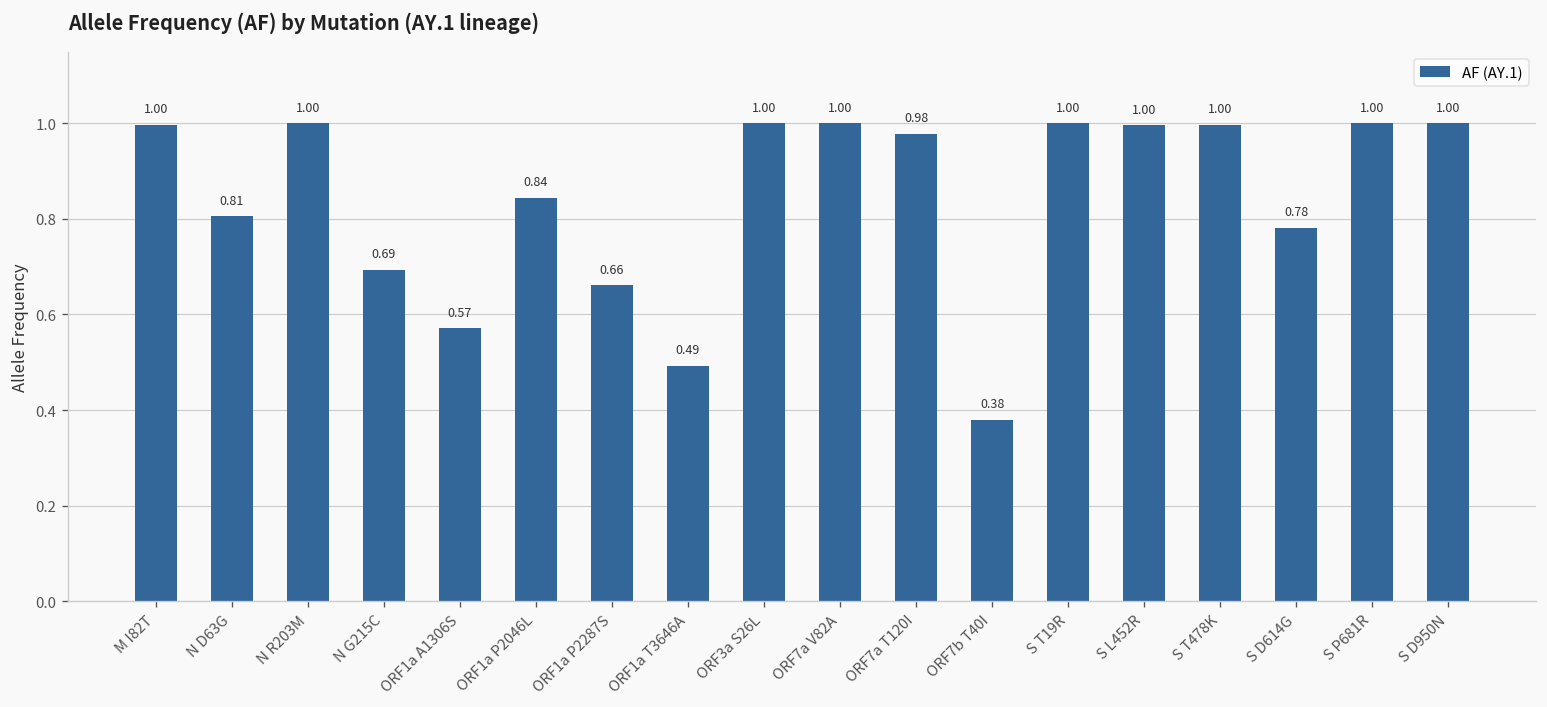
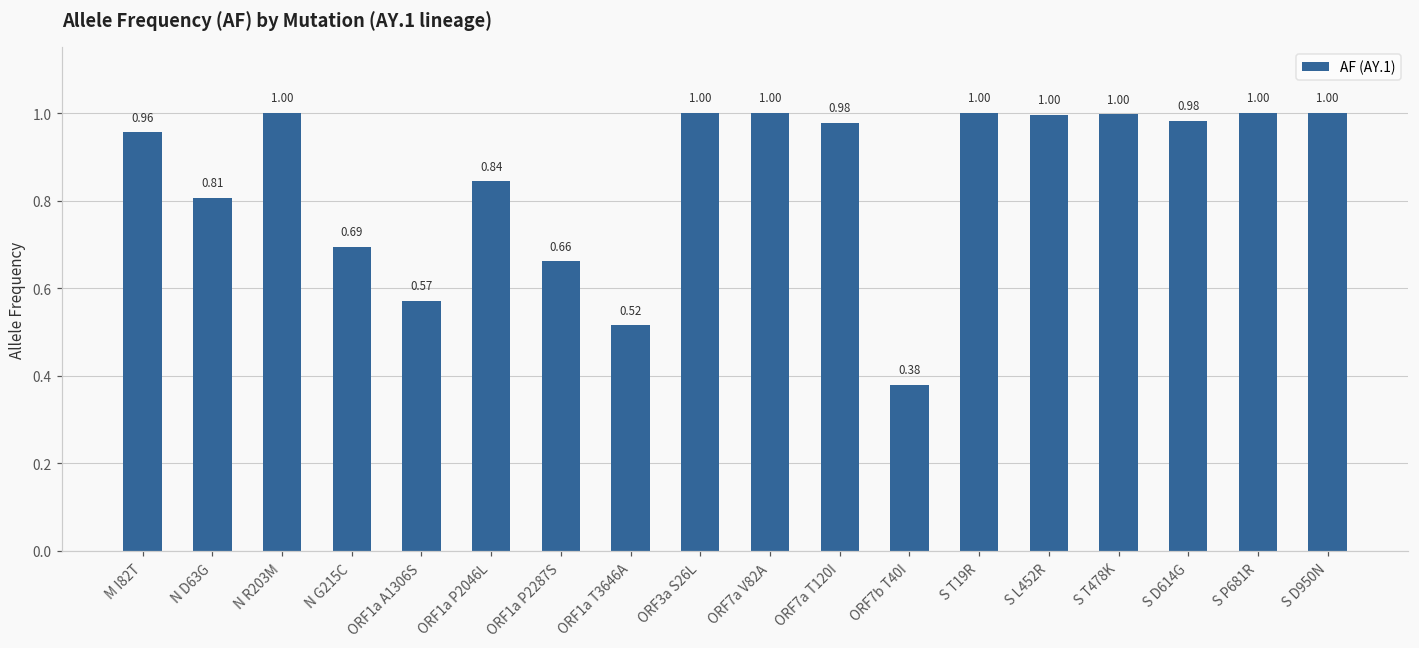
M I82T: 1.00 -> 0.96
ORF1a T3646A: 0.49 -> 0.52
S D614G: 0.78 -> 0.98
